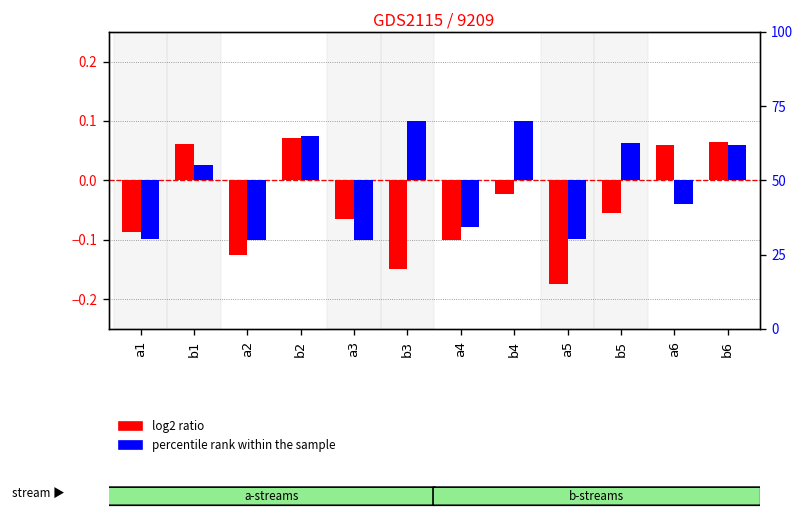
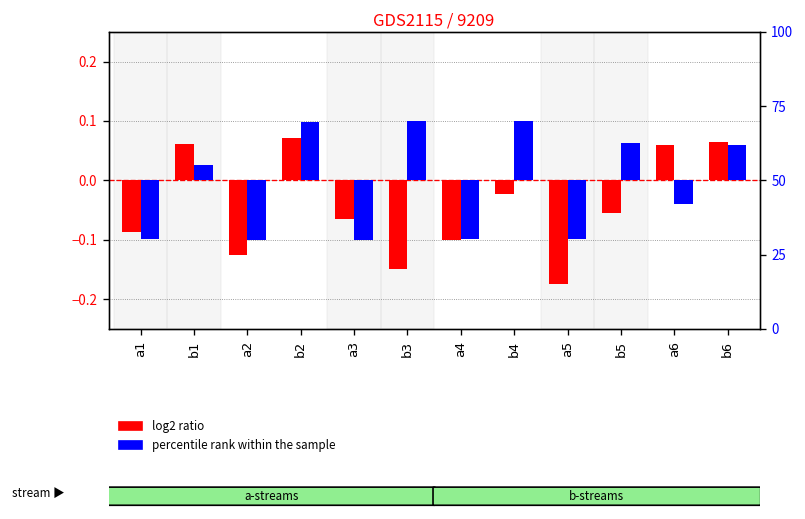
percentile rank within the sample, b2: 0.08 -> 0.10
percentile rank within the sample, a4: -0.08 -> -0.10
